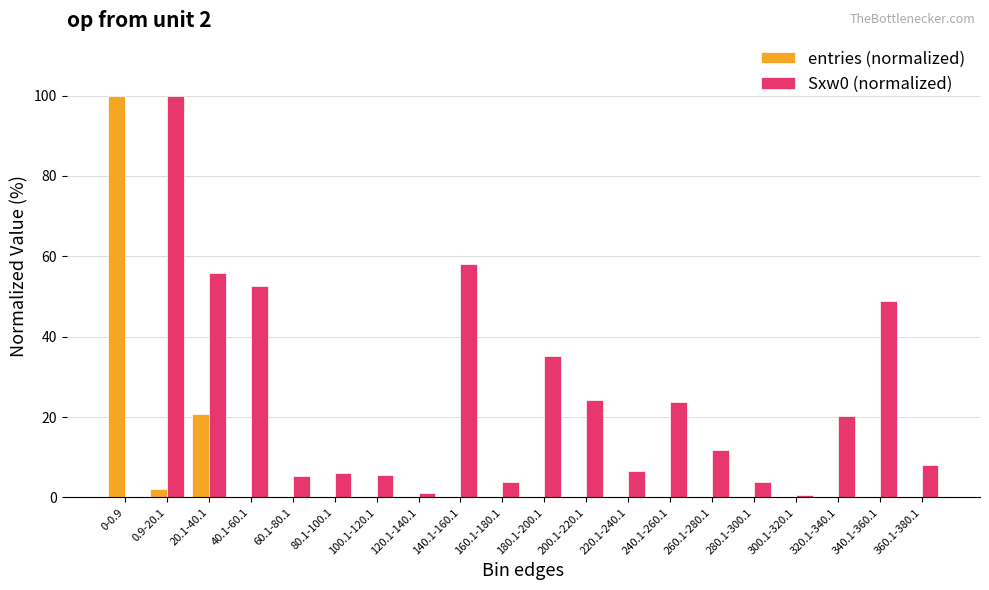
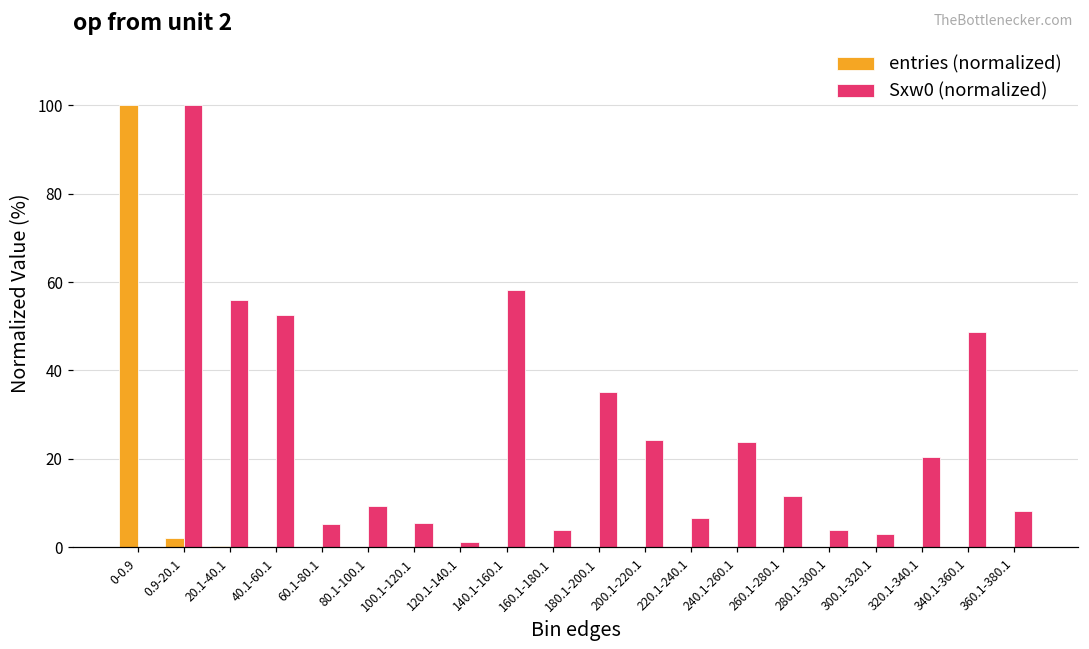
entries (normalized), 20.1-40.1: 21 -> 0
Sxw0 (normalized), 80.1-100.1: 6 -> 9
Sxw0 (normalized), 300.1-320.1: 1 -> 3
